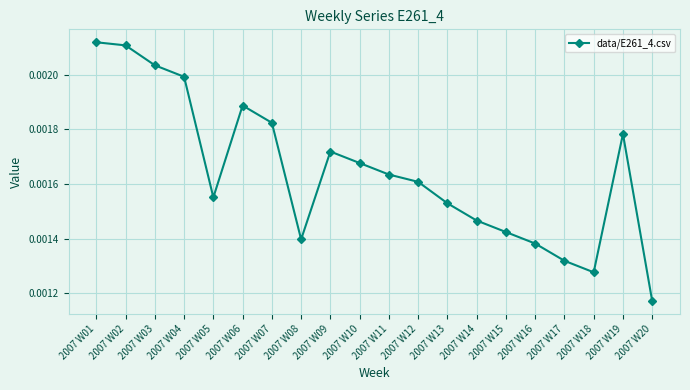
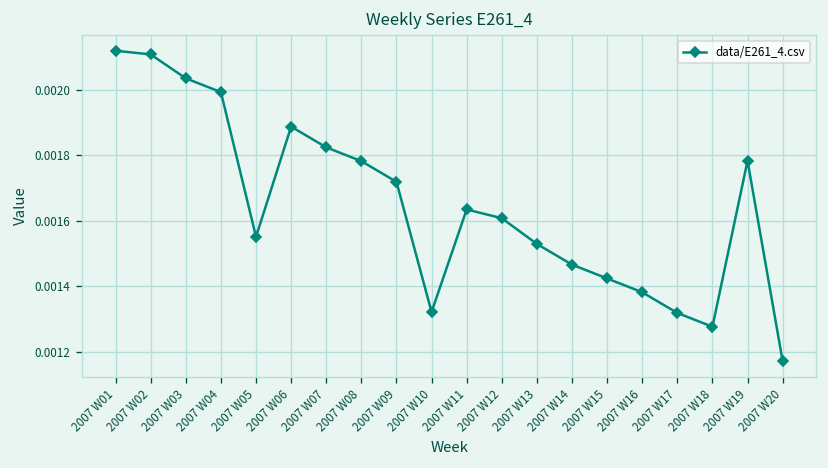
2007 W08: 0.00140 -> 0.00178
2007 W10: 0.00168 -> 0.00132
